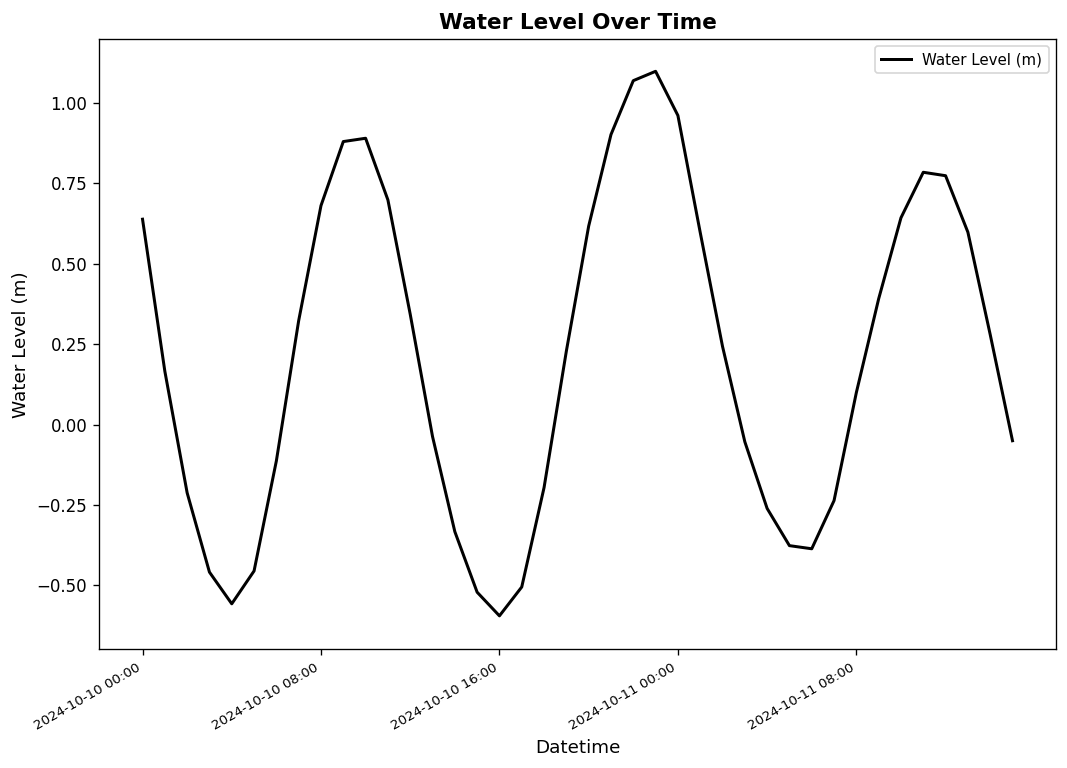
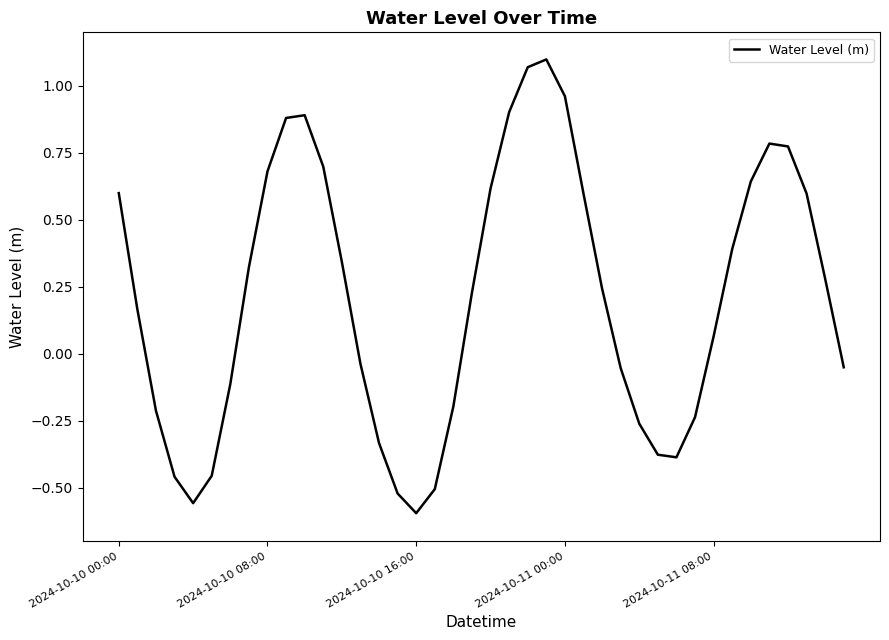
2024-10-10 00:00: 0.64 -> 0.60
2024-10-11 08:00: 0.10 -> 0.07
